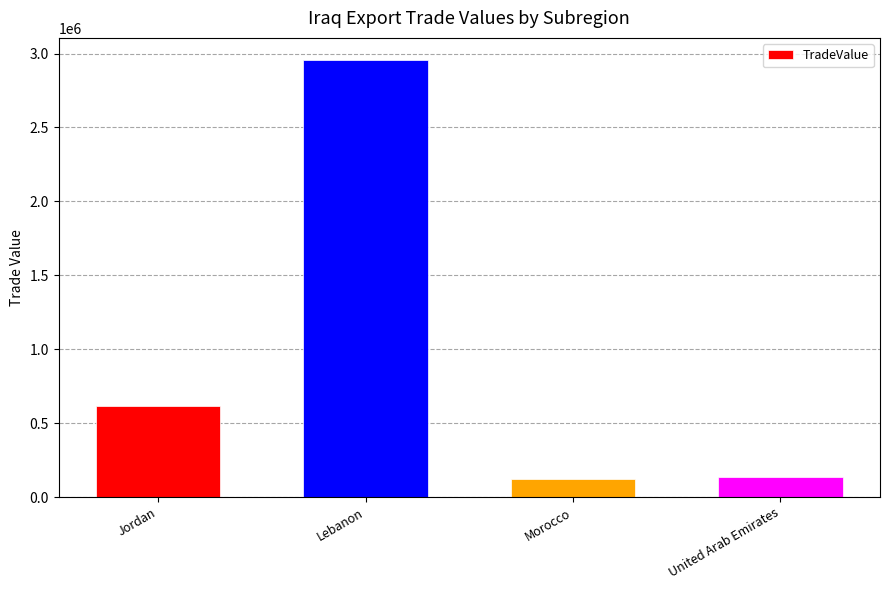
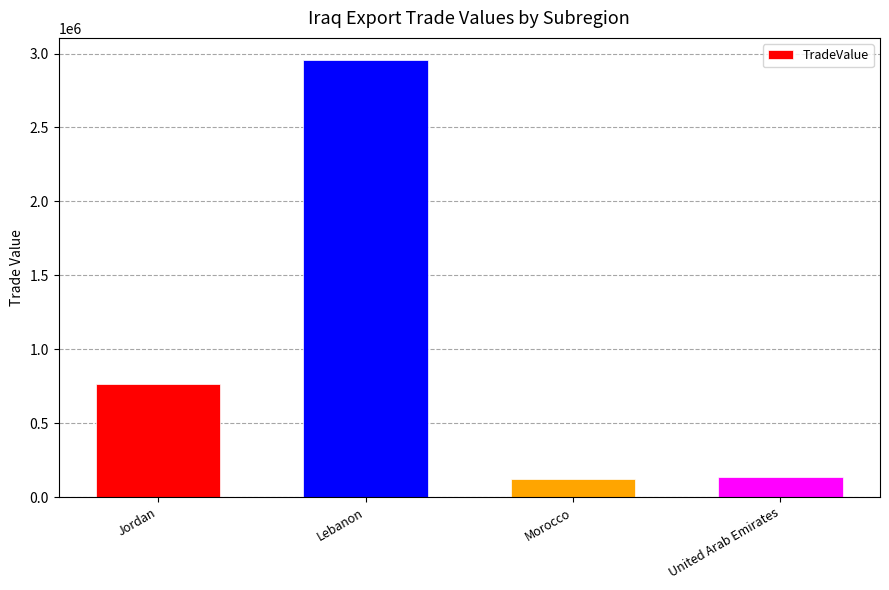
Jordan: 610000 -> 770000
